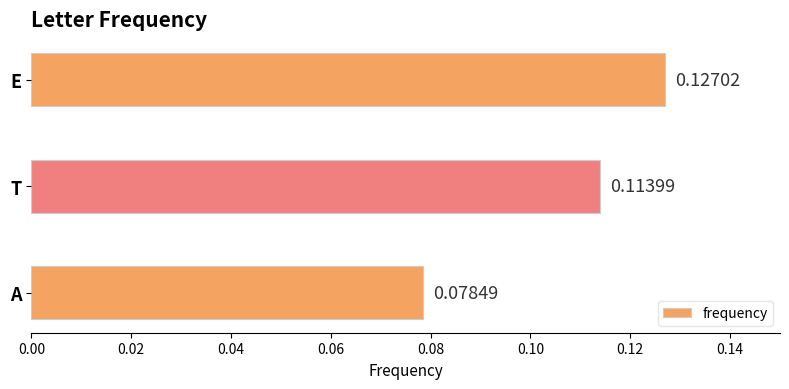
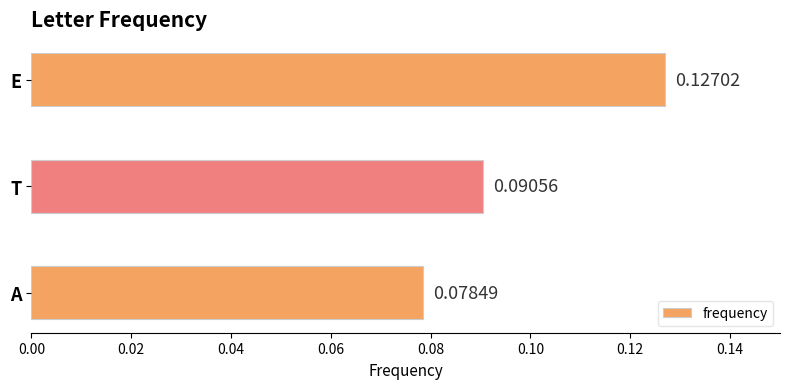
T: 0.11399 -> 0.09056
